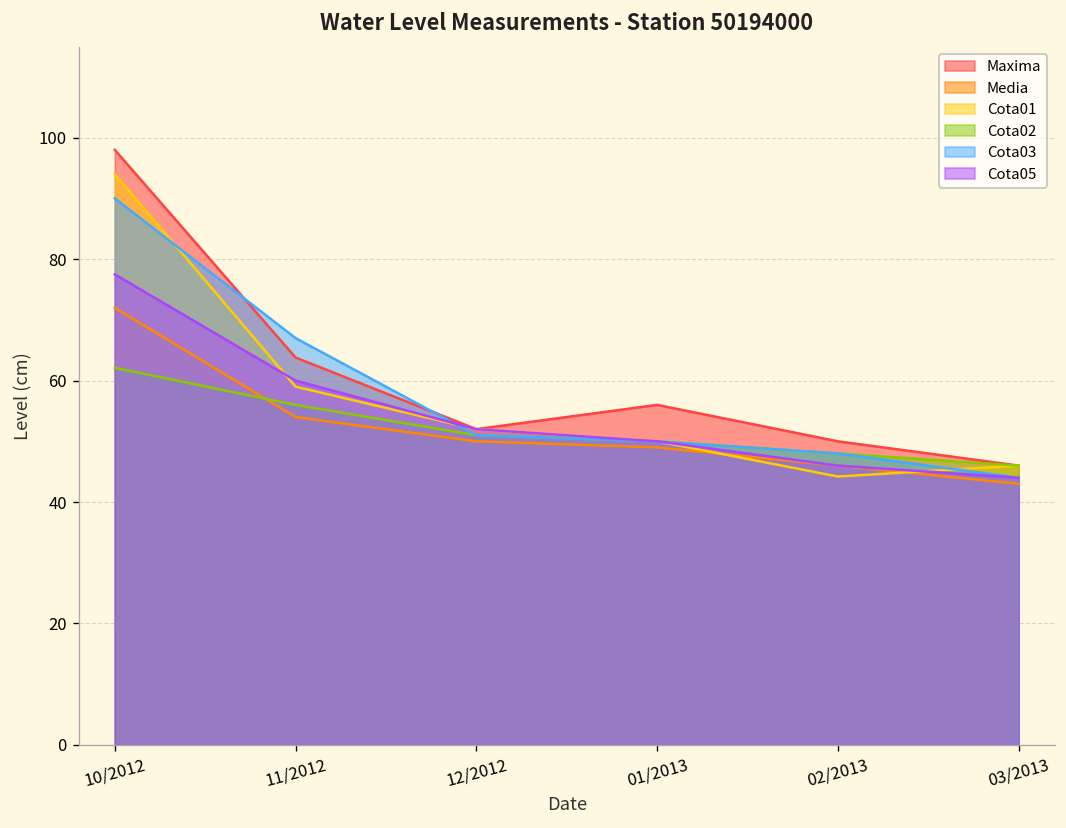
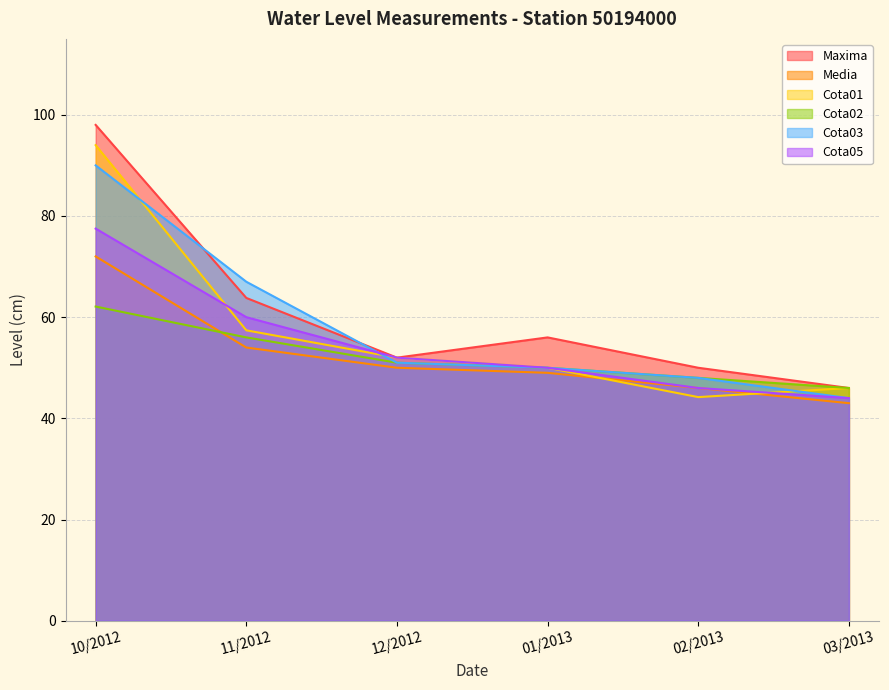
Cota01, 11/2012: 59 -> 57
